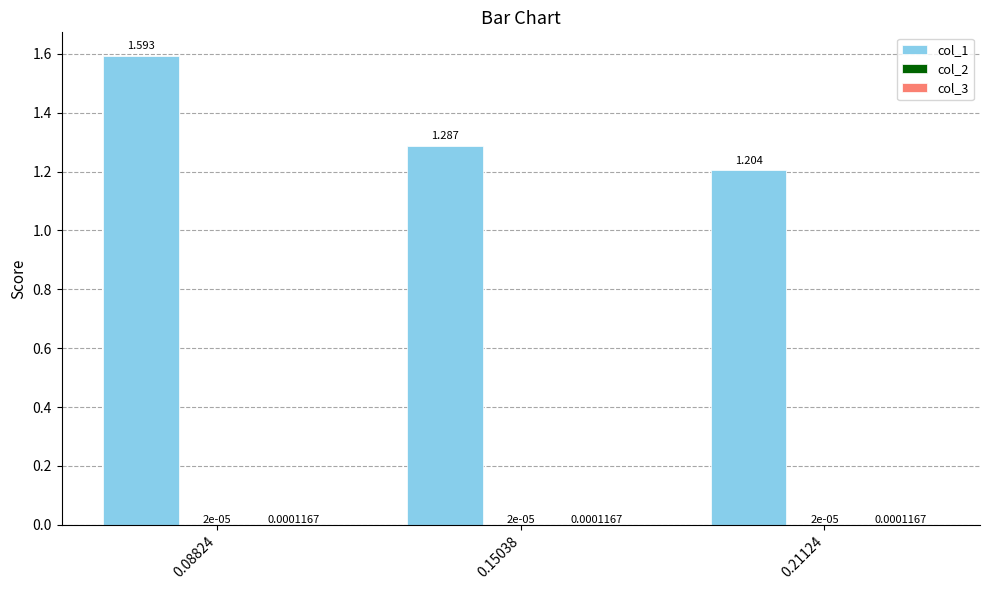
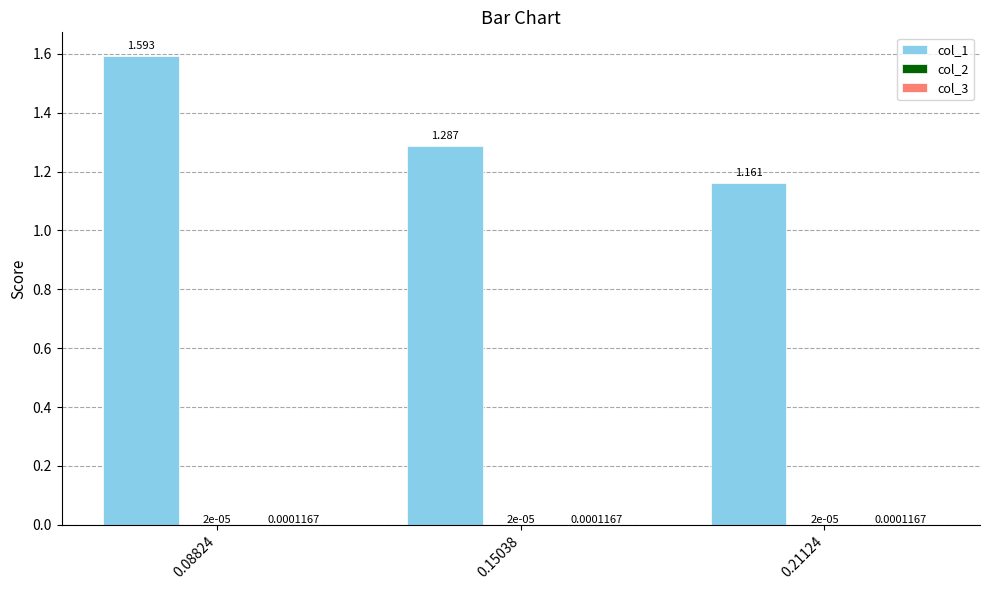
col_1, 0.21124: 1.204 -> 1.161
